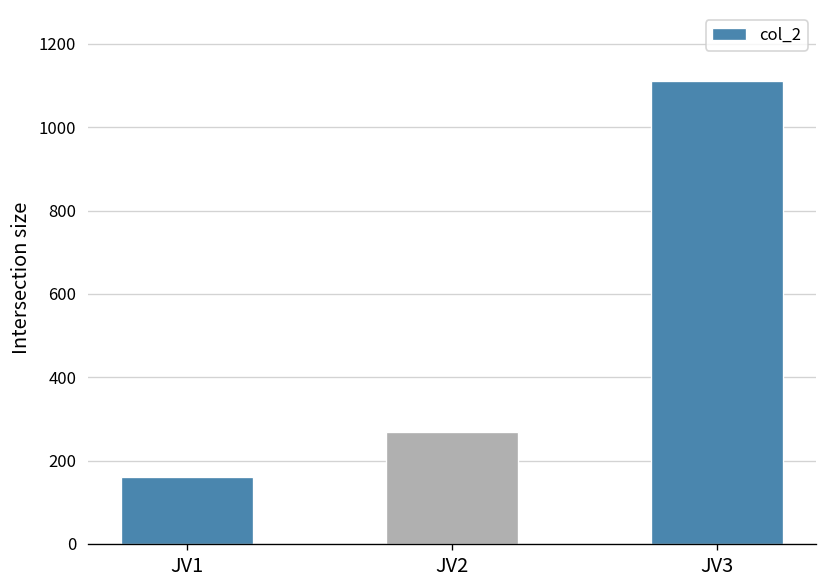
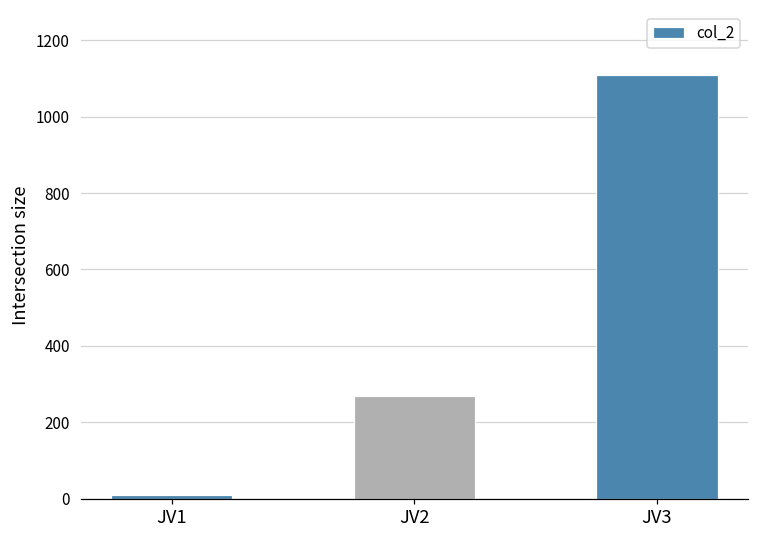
JV1: 160 -> 10
